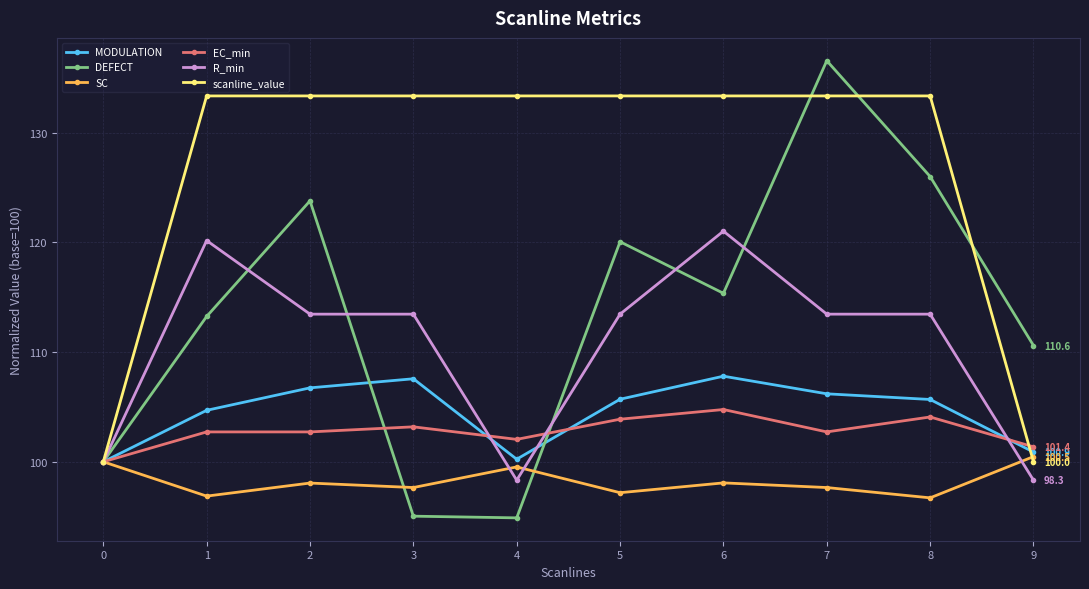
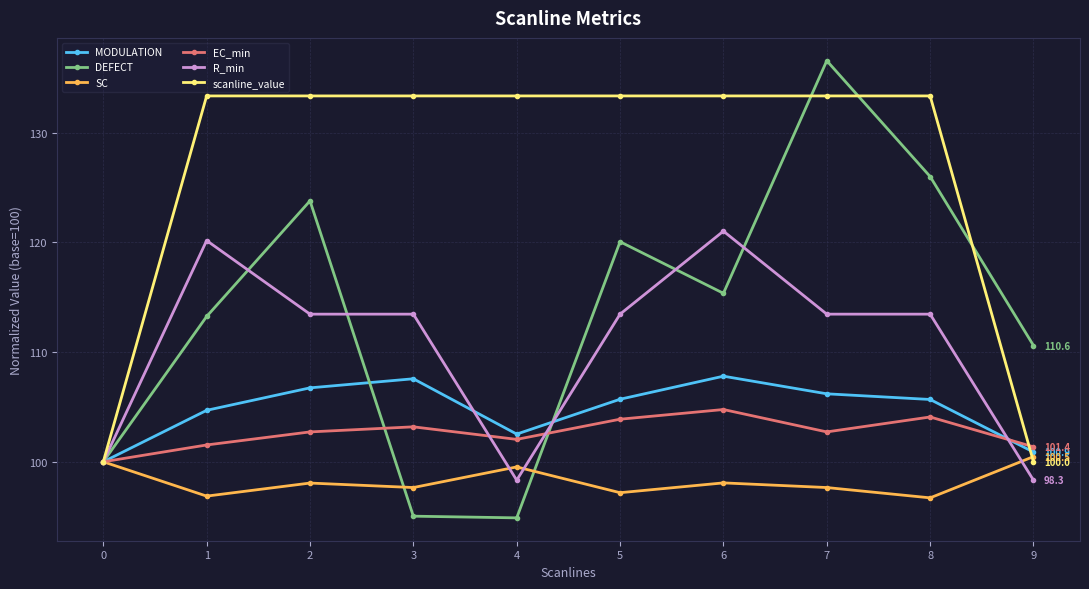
EC_min, 1: 102.7 -> 101.5
MODULATION, 4: 100.2 -> 102.5
